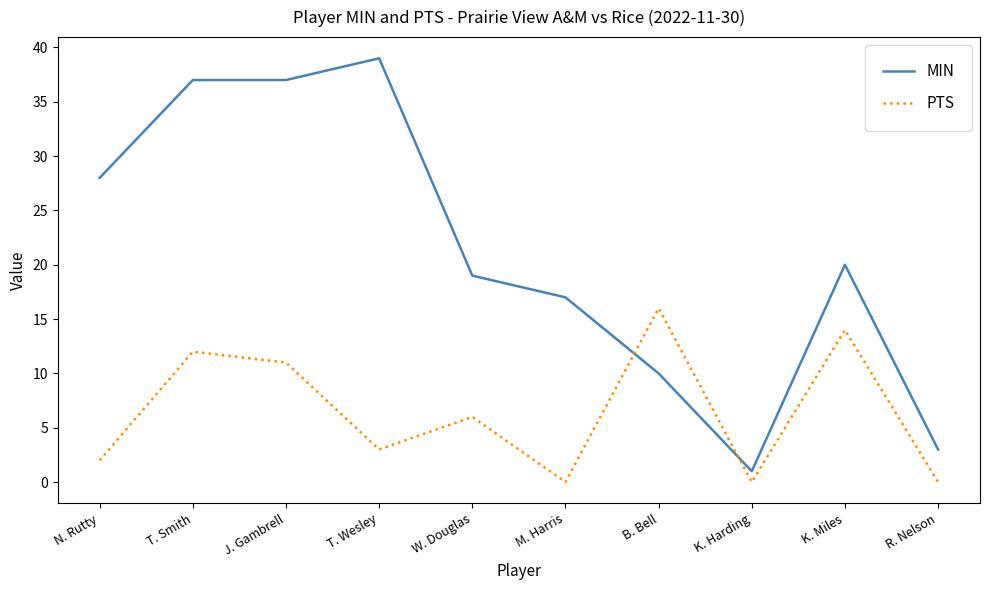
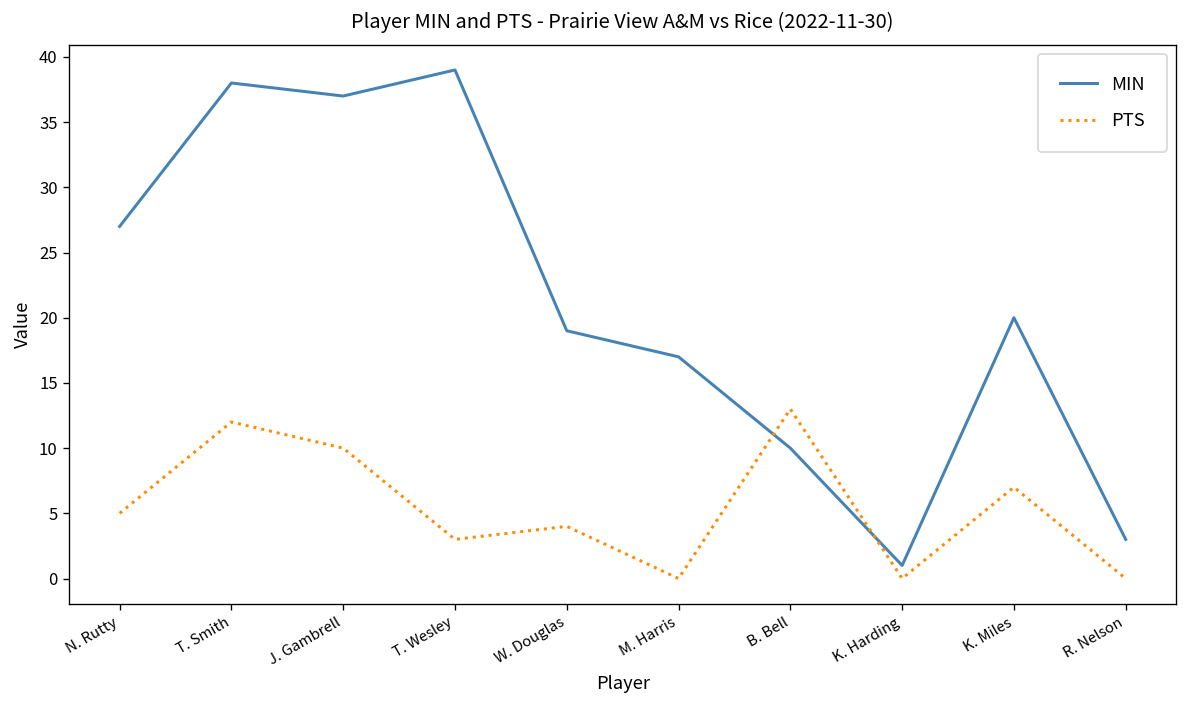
MIN, N. Rutty: 28 -> 27
PTS, N. Rutty: 2 -> 5
MIN, T. Smith: 37 -> 38
PTS, J. Gambrell: 11 -> 10
PTS, W. Douglas: 6 -> 4
PTS, B. Bell: 16 -> 13
PTS, K. Miles: 14 -> 7
